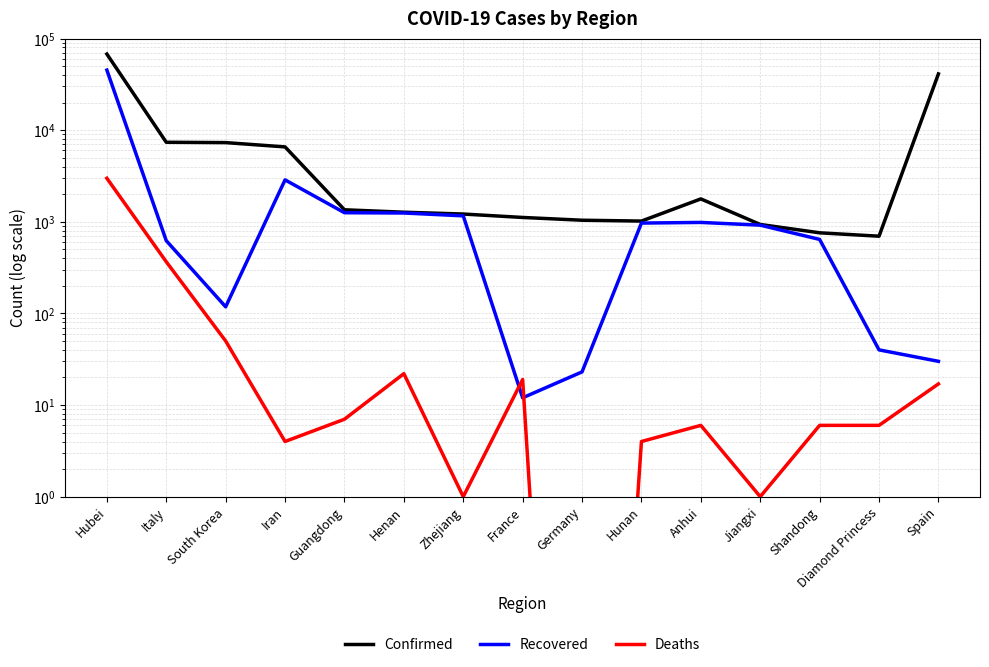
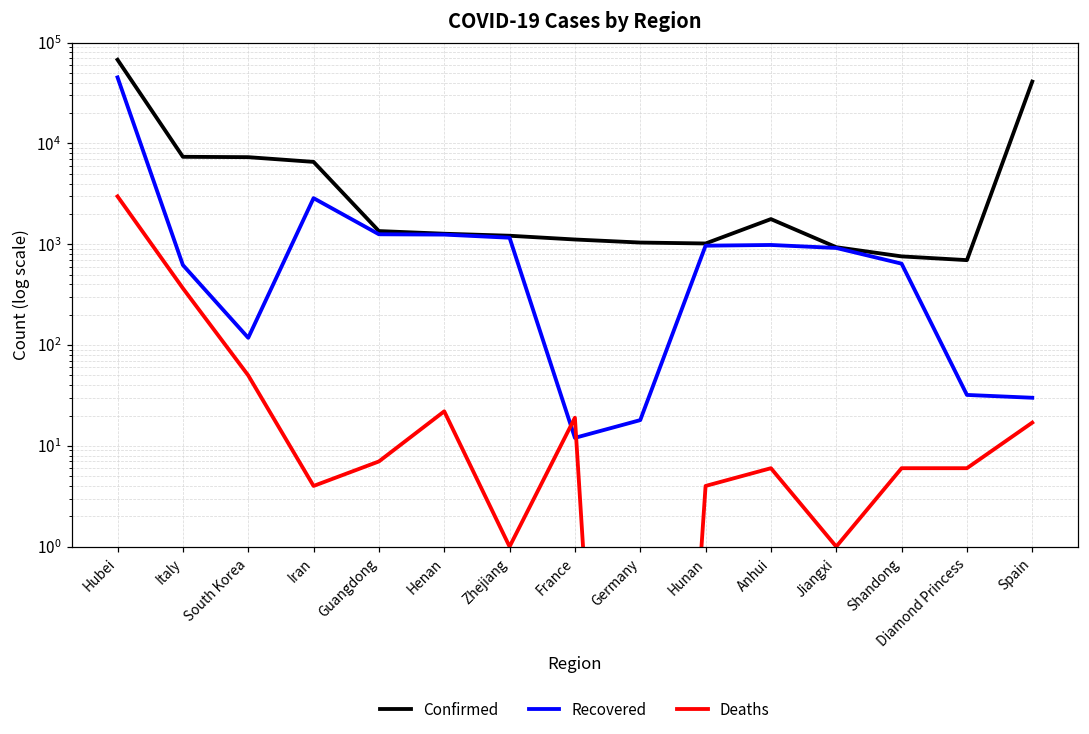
Recovered, Germany: 23 -> 18
Recovered, Diamond Princess: 40 -> 32
